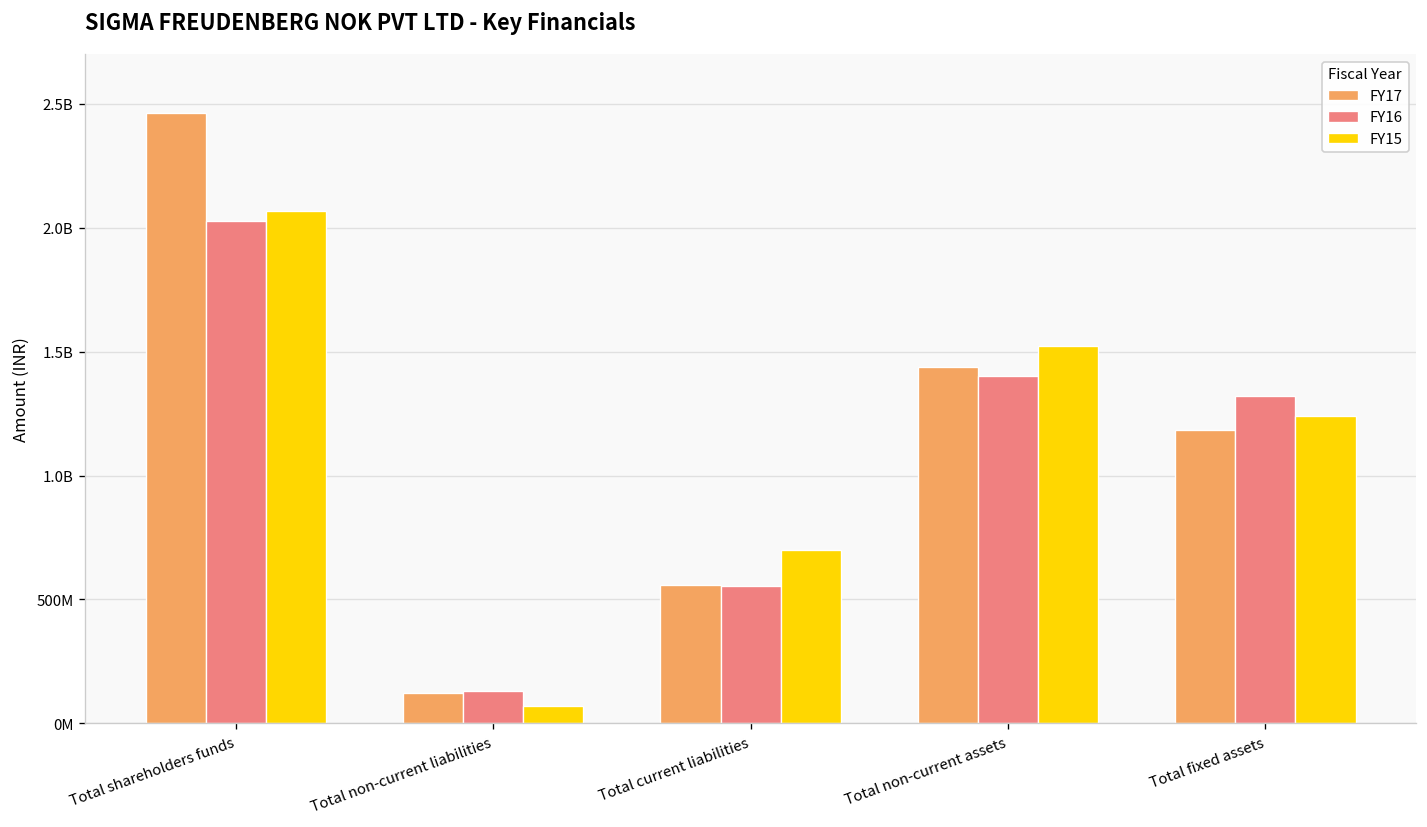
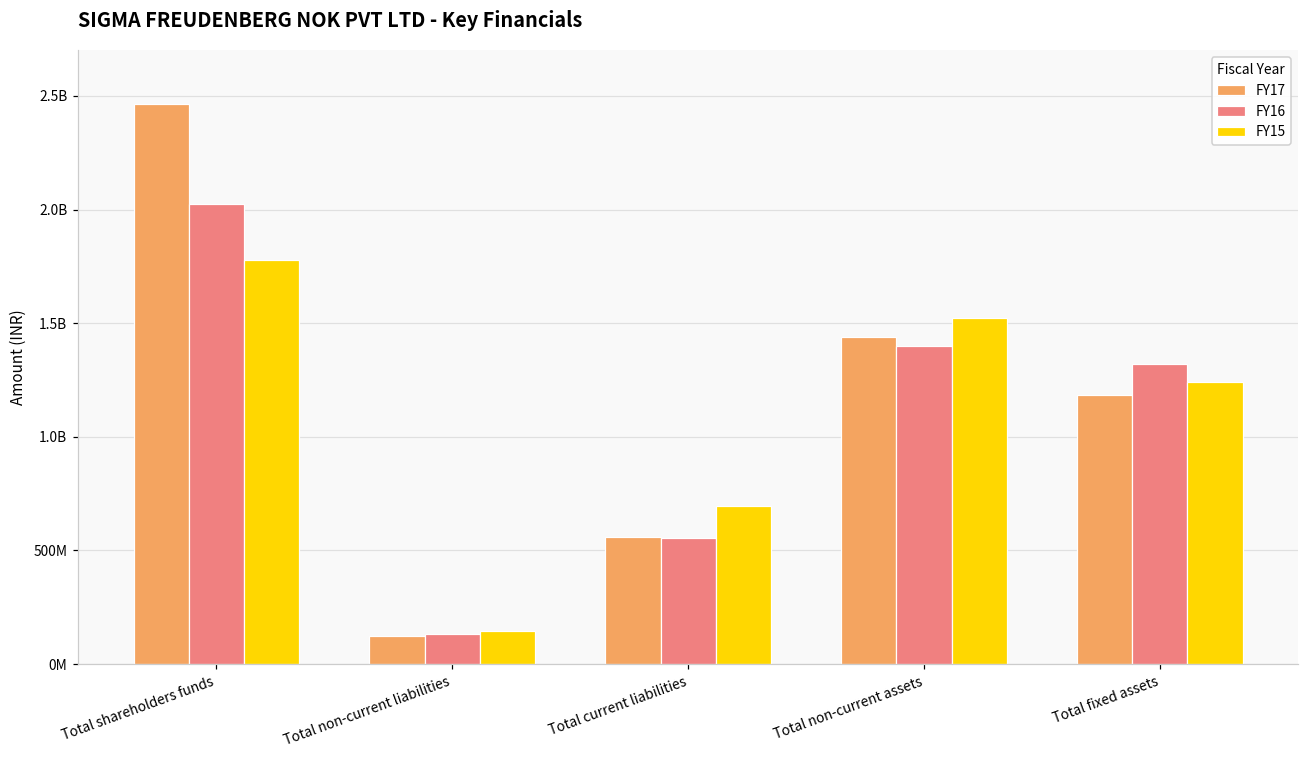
FY15, Total shareholders funds: 2070000000 -> 1780000000
FY15, Total non-current liabilities: 70000000 -> 140000000
